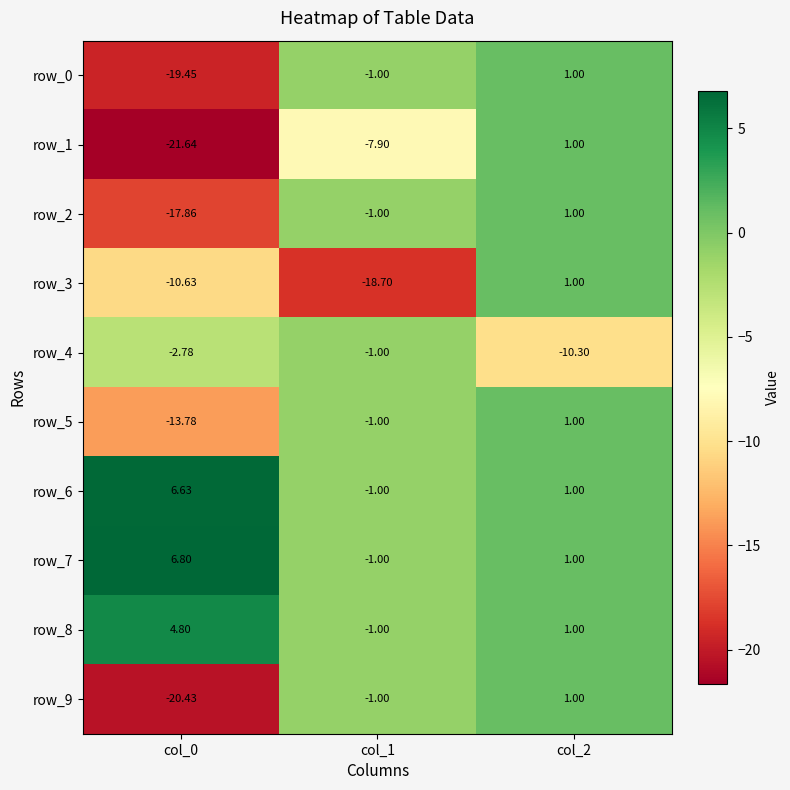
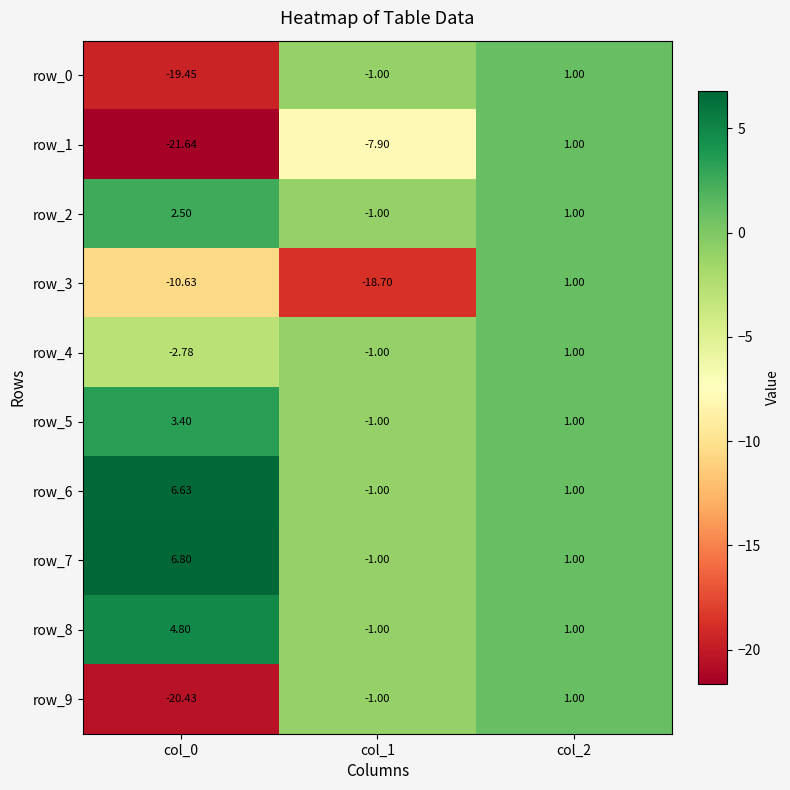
row_2, col_0: -17.86 -> 2.50
row_4, col_2: -10.30 -> 1.00
row_5, col_0: -13.78 -> 3.40
